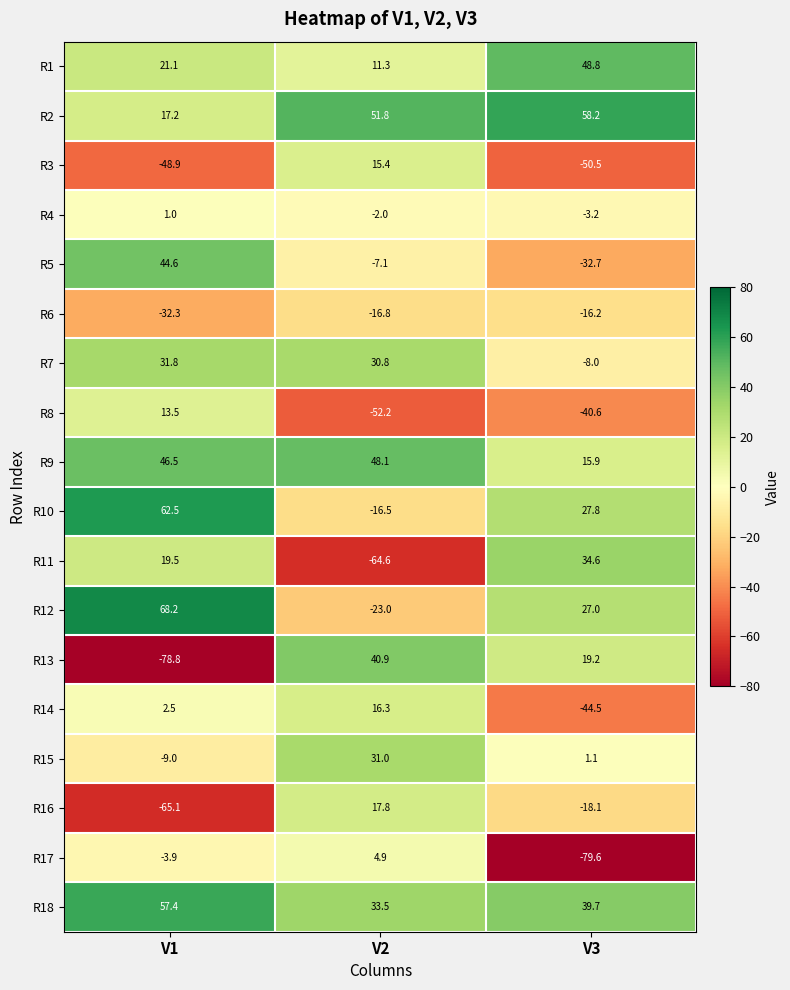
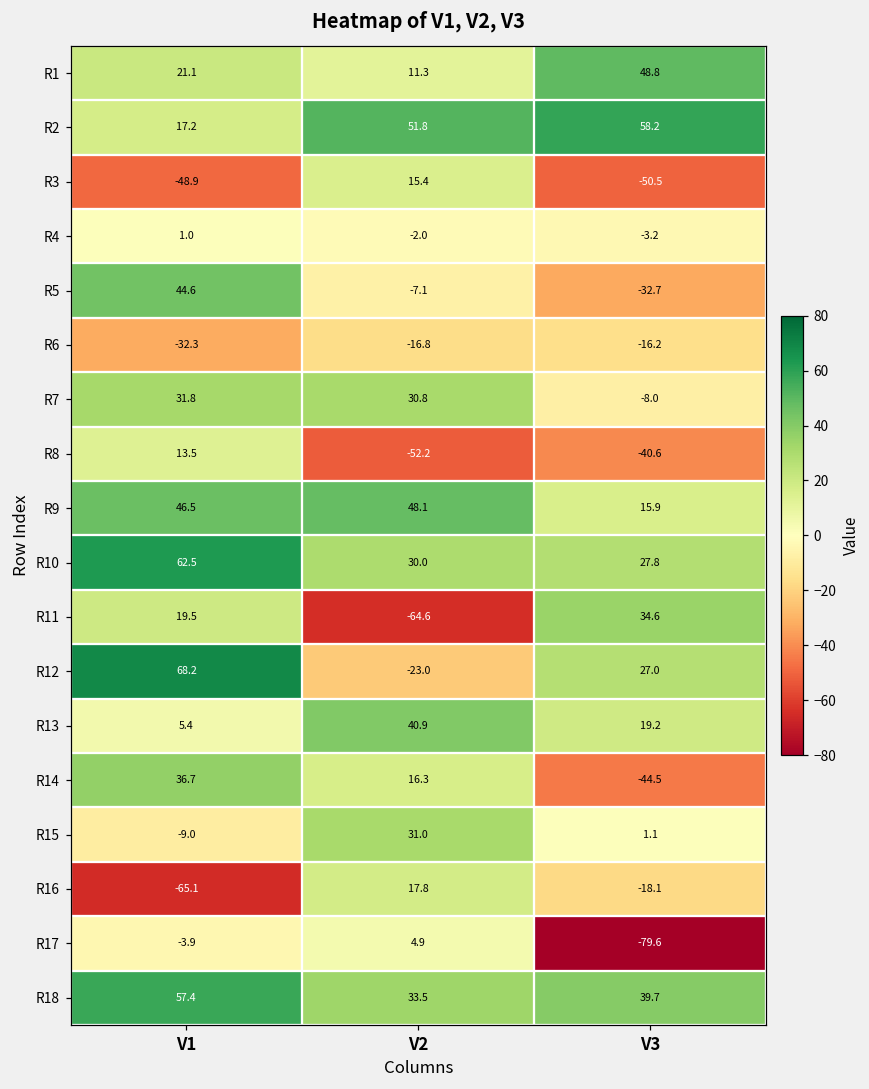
R10, V2: -16.5 -> 30.0
R13, V1: -78.8 -> 5.4
R14, V1: 2.5 -> 36.7
